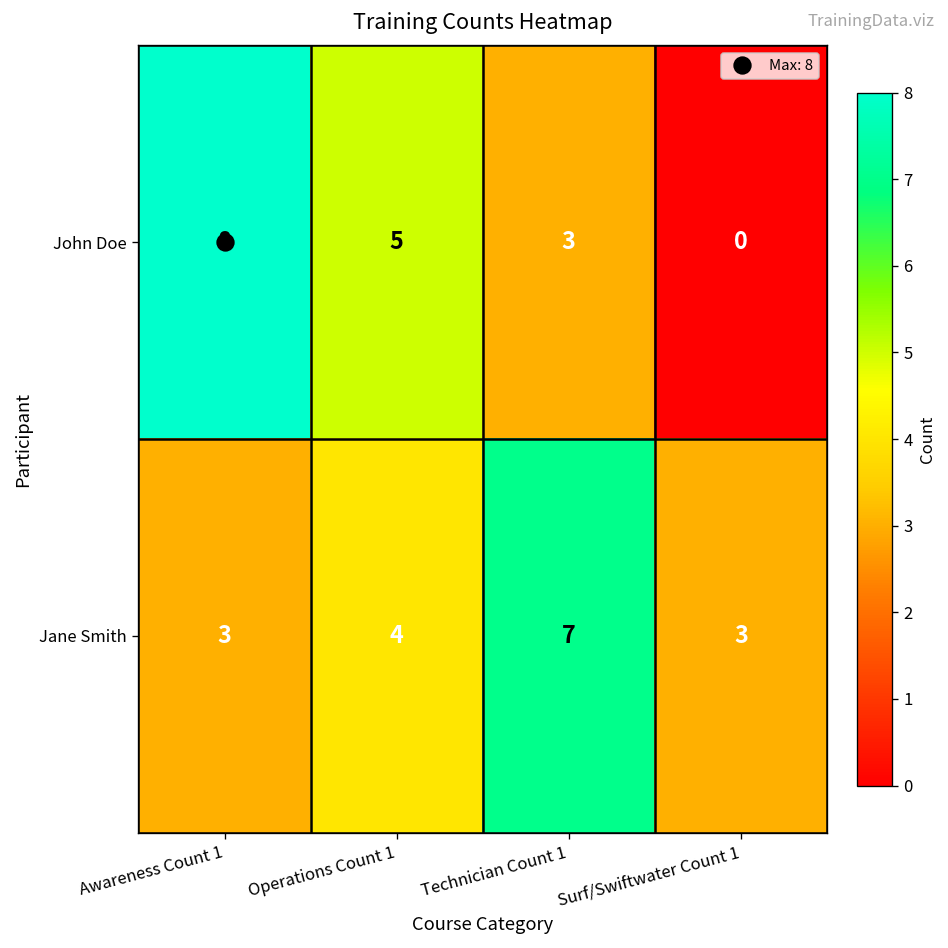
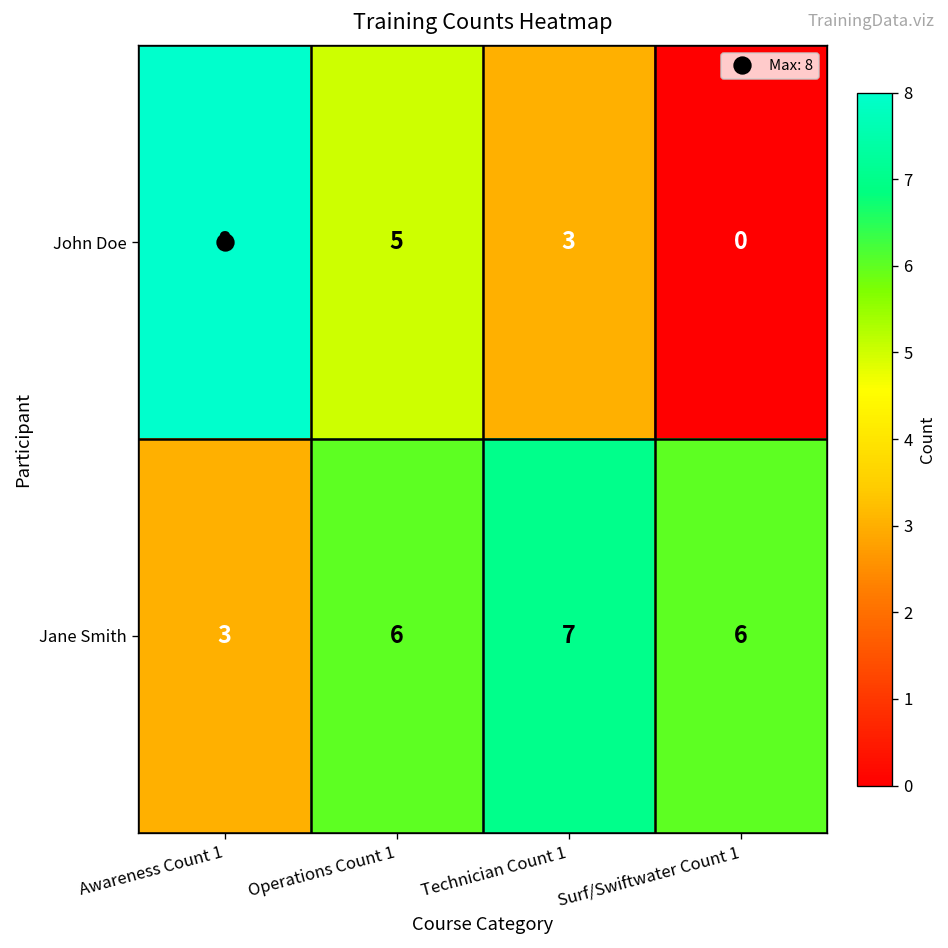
Jane Smith, Operations Count 1: 4 -> 6
Jane Smith, Surf/Swiftwater Count 1: 3 -> 6
